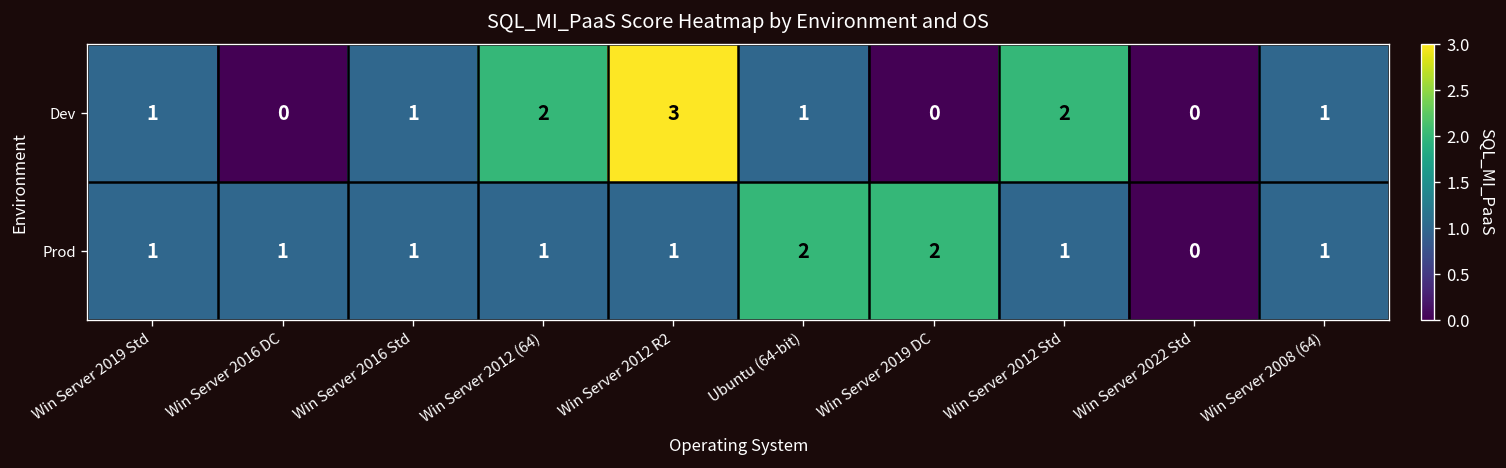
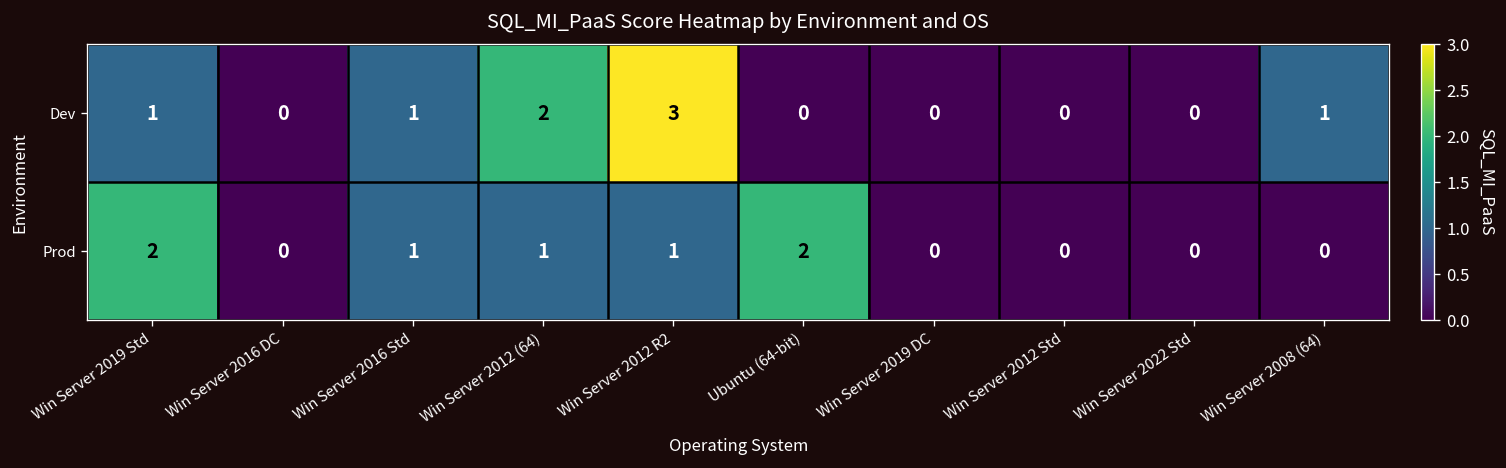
Dev, Ubuntu (64-bit): 1 -> 0
Dev, Win Server 2012 Std: 2 -> 0
Prod, Win Server 2019 Std: 1 -> 2
Prod, Win Server 2016 DC: 1 -> 0
Prod, Win Server 2019 DC: 2 -> 0
Prod, Win Server 2012 Std: 1 -> 0
Prod, Win Server 2008 (64): 1 -> 0
